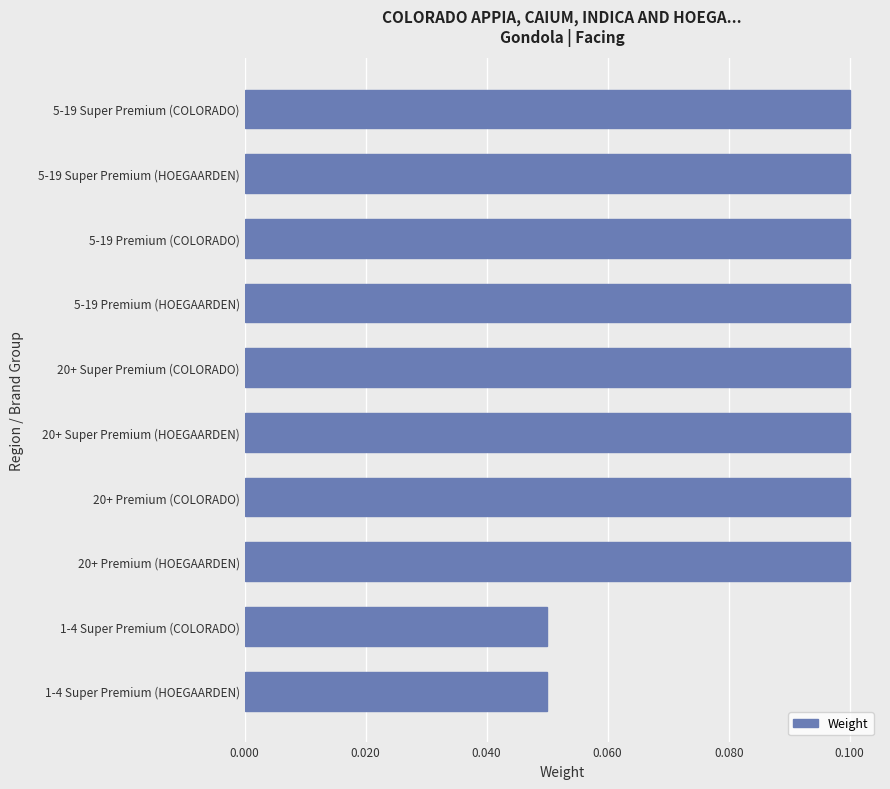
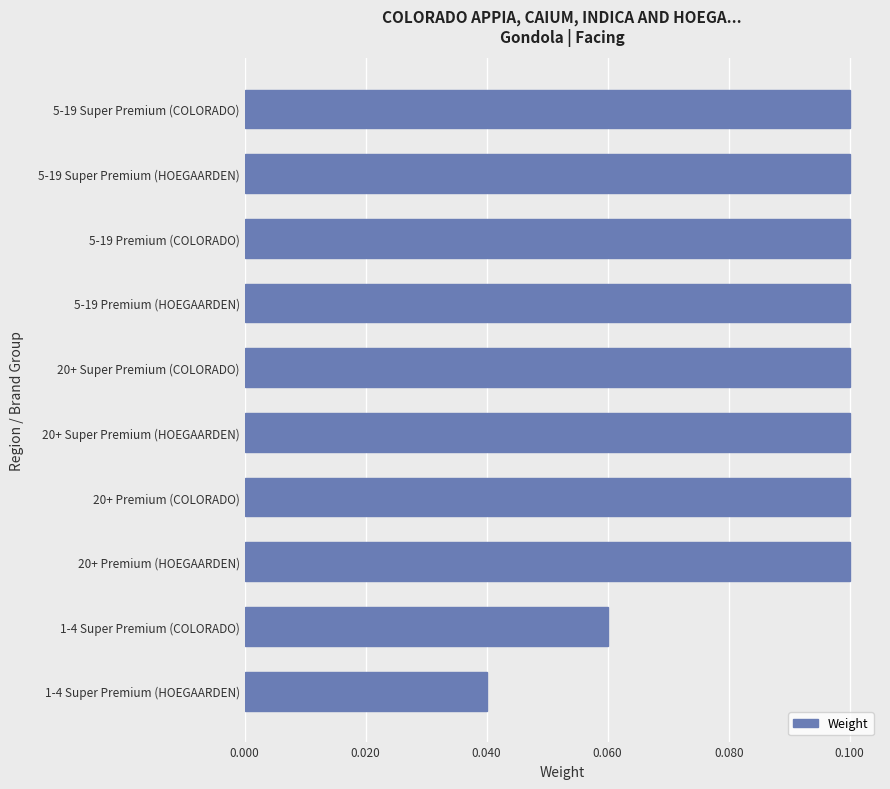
1-4 Super Premium (COLORADO): 0.05 -> 0.06
1-4 Super Premium (HOEGAARDEN): 0.05 -> 0.04
